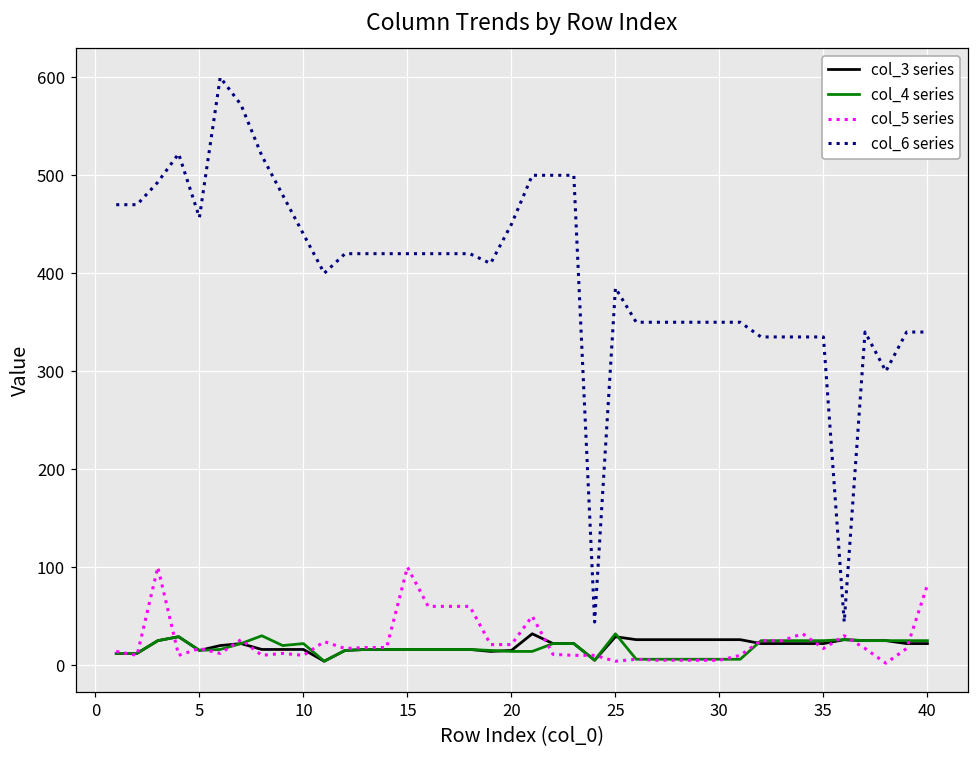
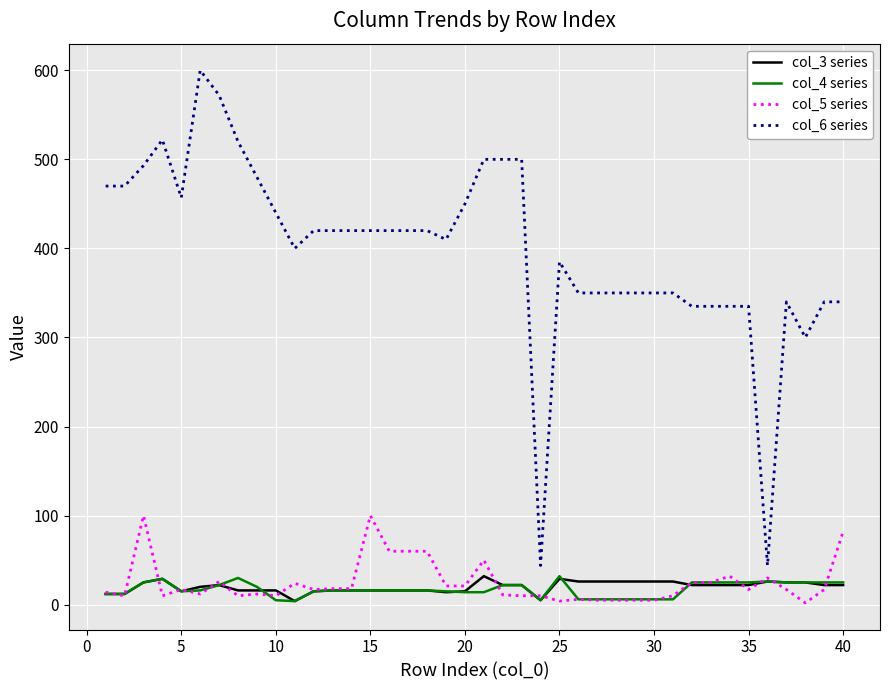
col_4 series, 10: 20 -> 10
